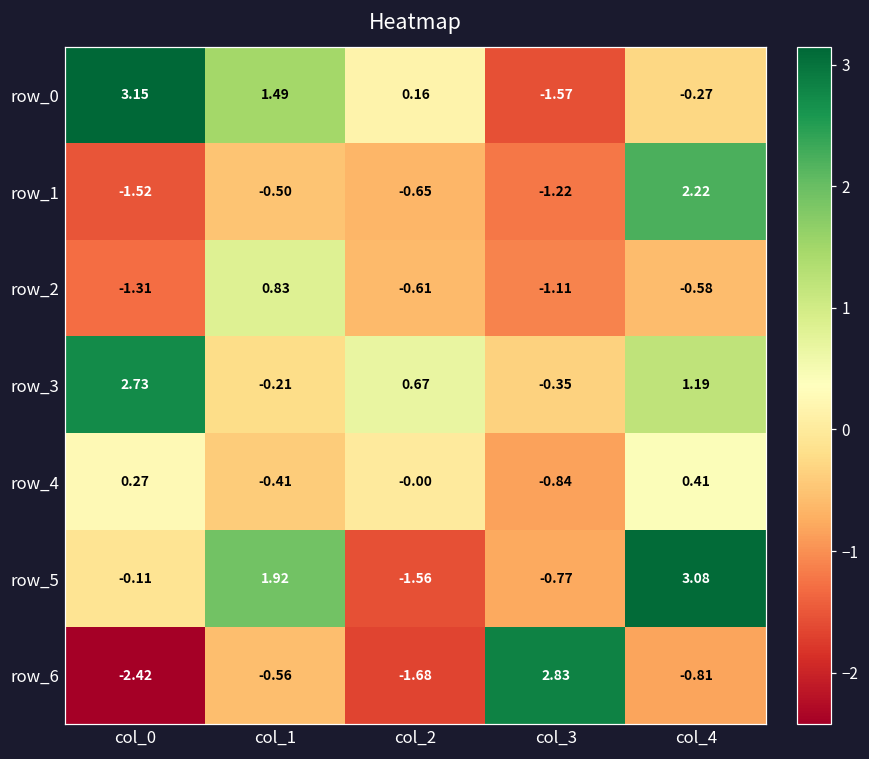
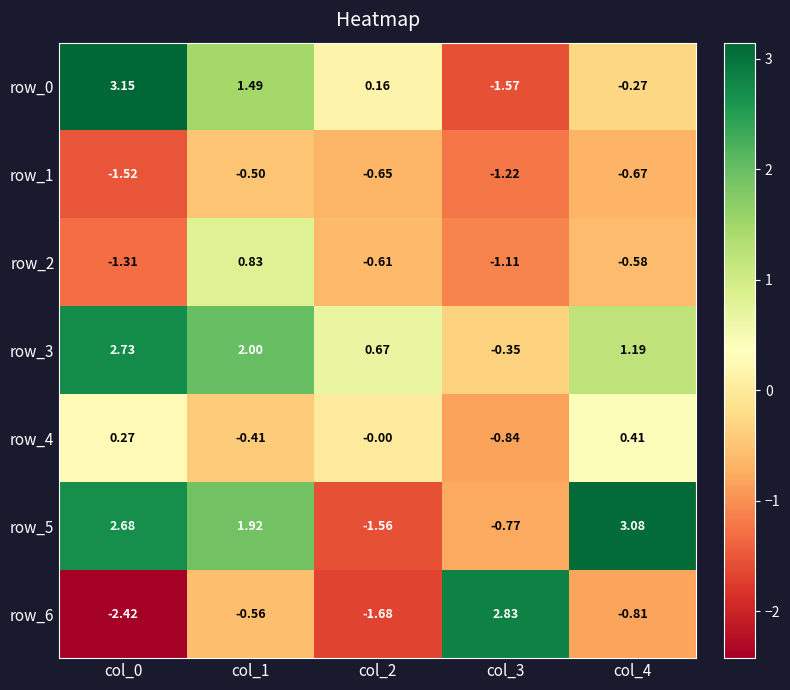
row_1, col_4: 2.22 -> -0.67
row_3, col_1: -0.21 -> 2.00
row_5, col_0: -0.11 -> 2.68
